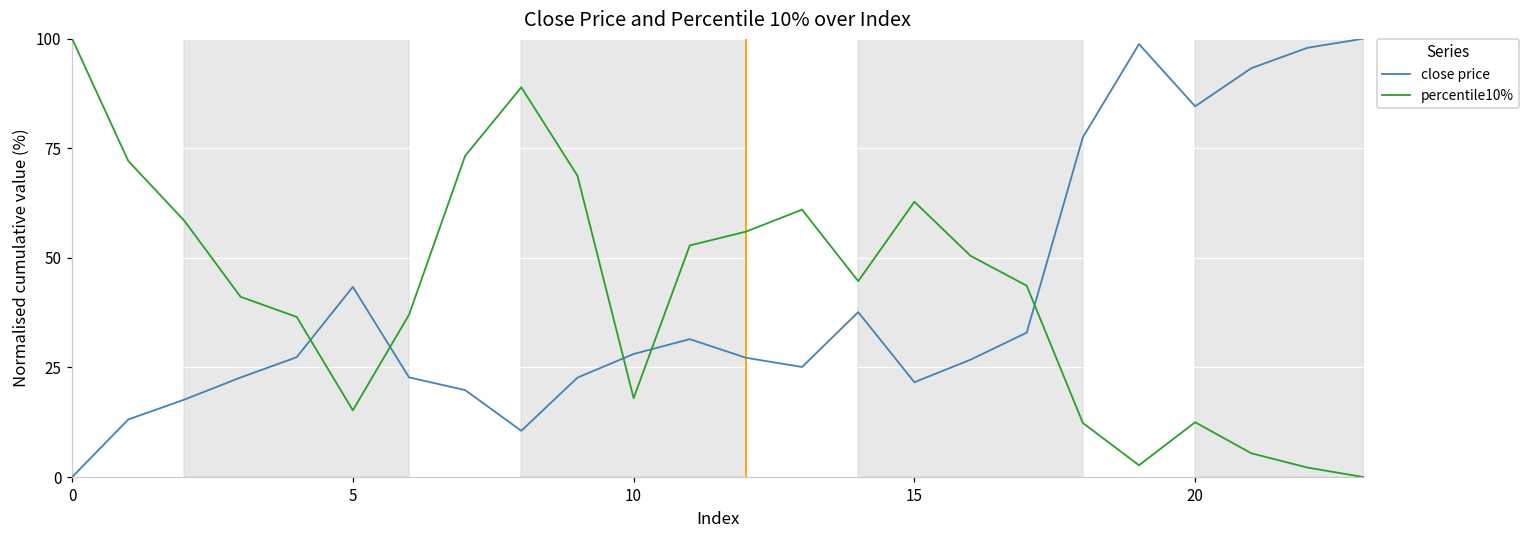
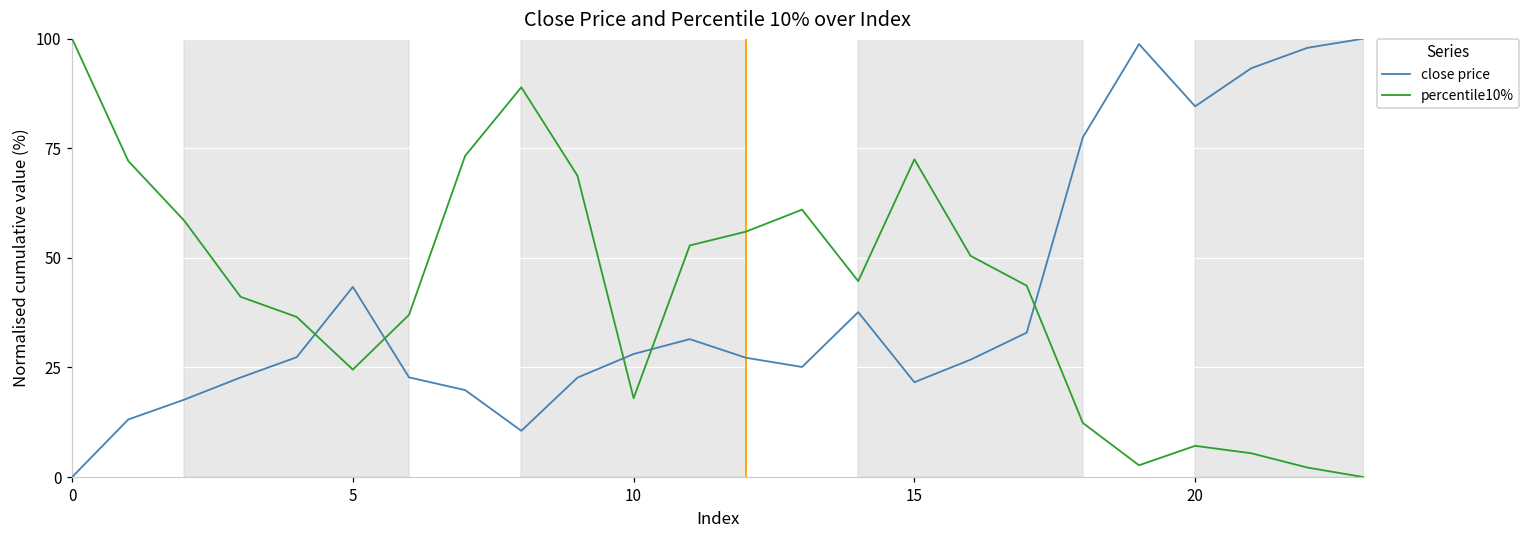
percentile10%, 5: 15 -> 25
percentile10%, 15: 63 -> 72
percentile10%, 20: 13 -> 7
